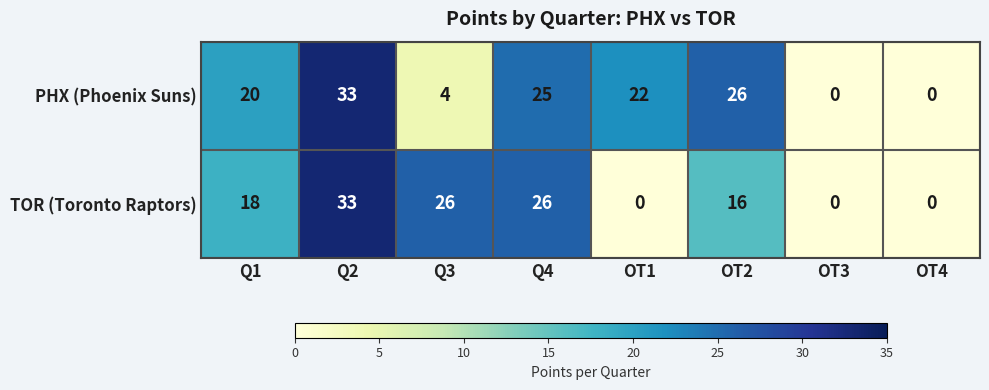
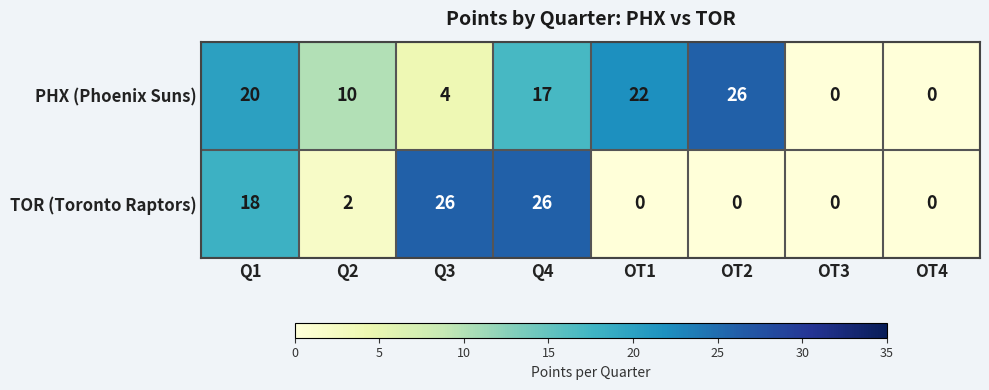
PHX (Phoenix Suns), Q2: 33 -> 10
PHX (Phoenix Suns), Q4: 25 -> 17
TOR (Toronto Raptors), Q2: 33 -> 2
TOR (Toronto Raptors), OT2: 16 -> 0
